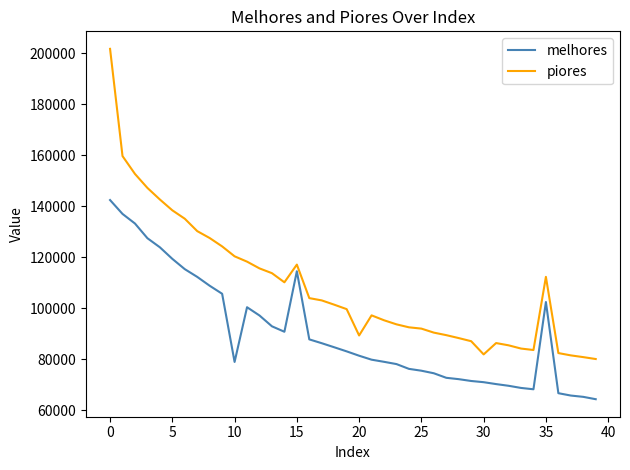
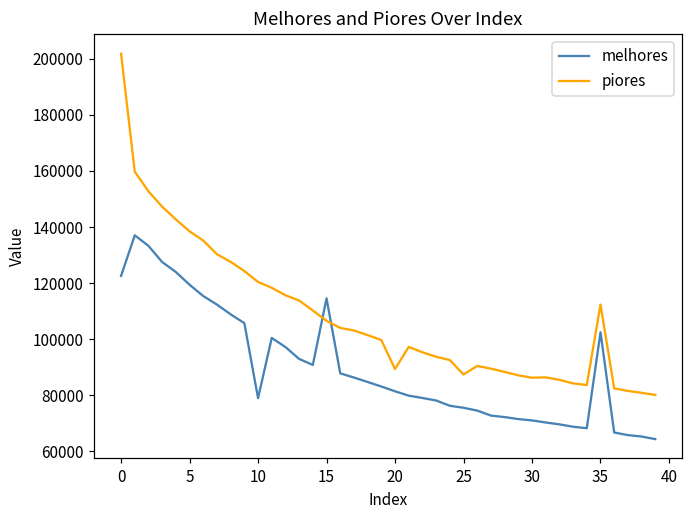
melhores, 0: 143000 -> 123000
piores, 15: 117000 -> 107000
piores, 25: 92000 -> 87000
piores, 30: 82000 -> 86000
